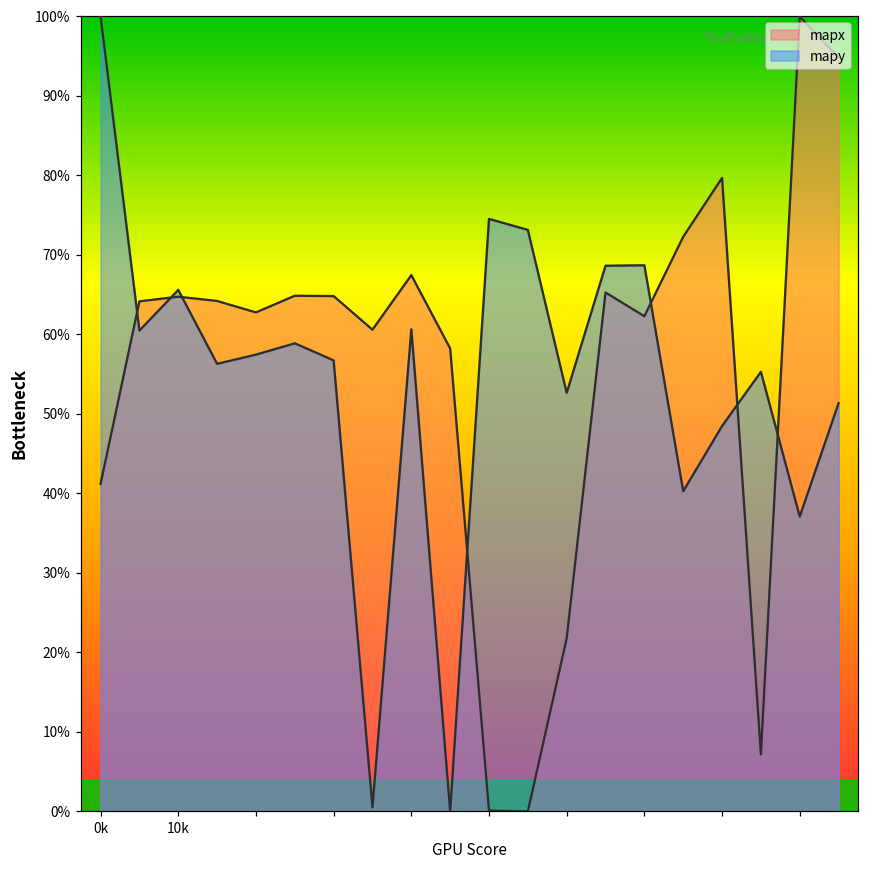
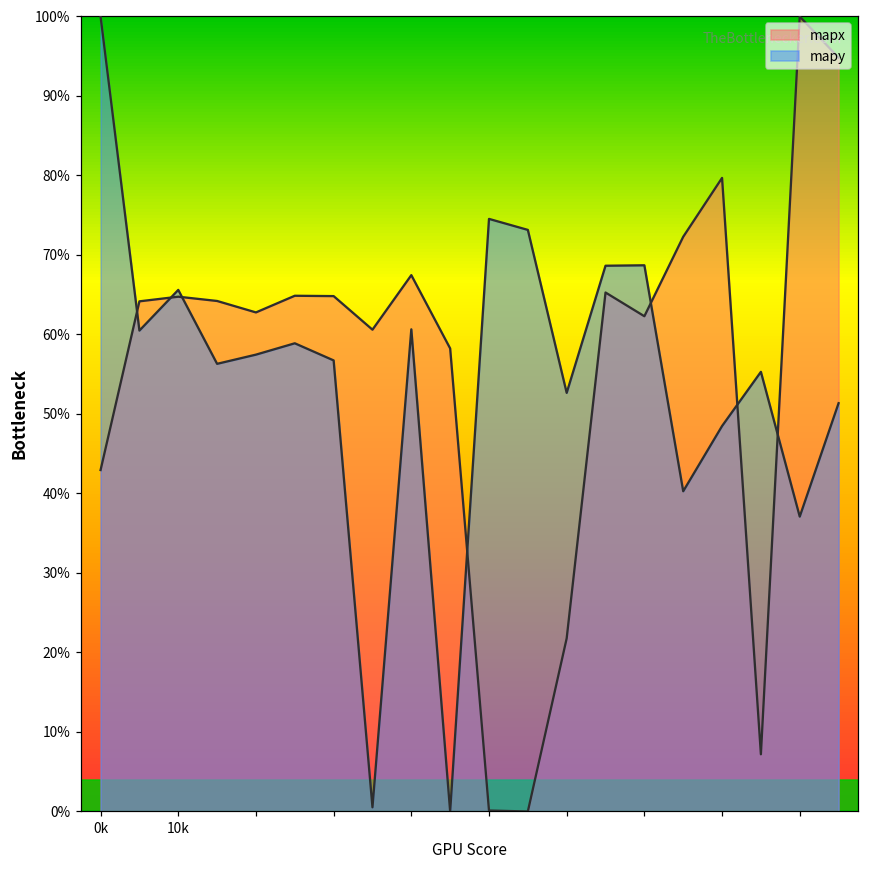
mapx, 0k: 41% -> 43%
